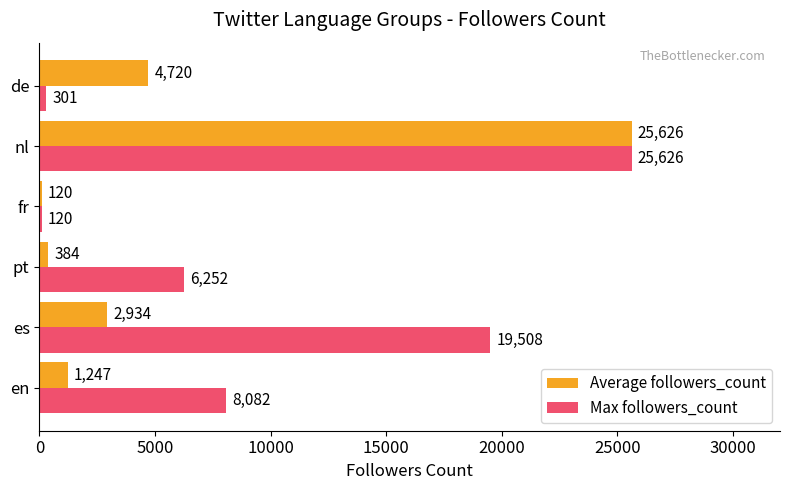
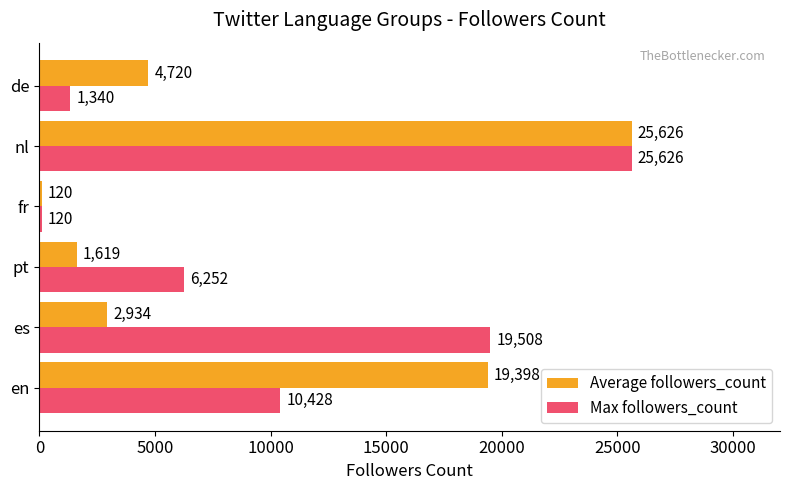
Max followers_count, de: 301 -> 1,340
Average followers_count, pt: 384 -> 1,619
Average followers_count, en: 1,247 -> 19,398
Max followers_count, en: 8,082 -> 10,428
